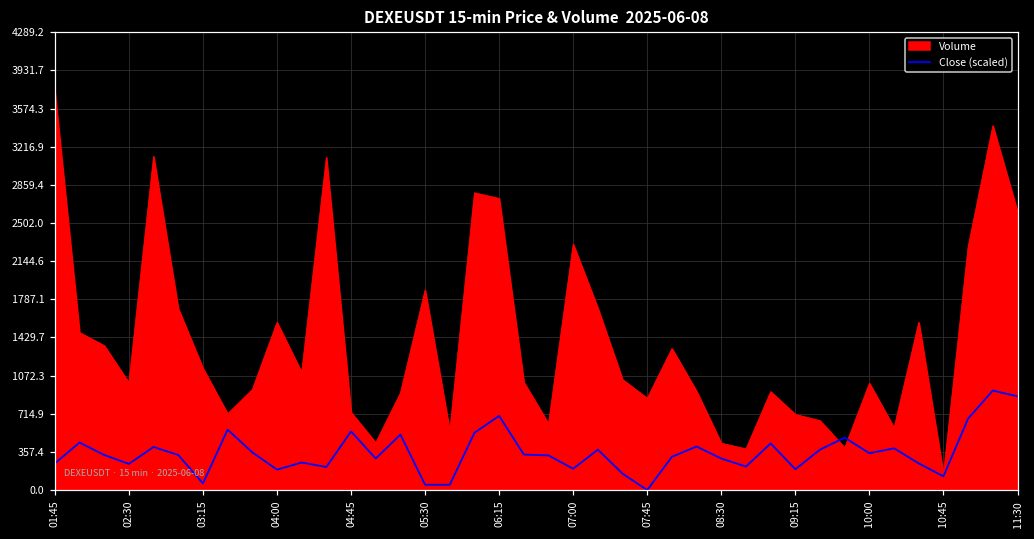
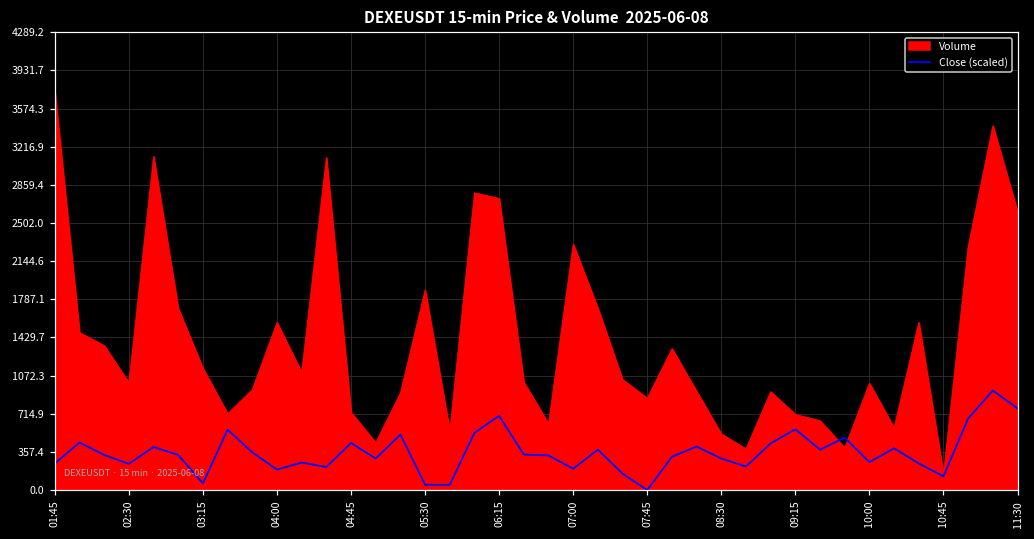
Close (scaled), 04:45: 500 -> 400
Volume, 08:30: 400 -> 500
Close (scaled), 09:15: 200 -> 600
Close (scaled), 10:00: 350 -> 260
Close (scaled), 11:30: 900 -> 800
